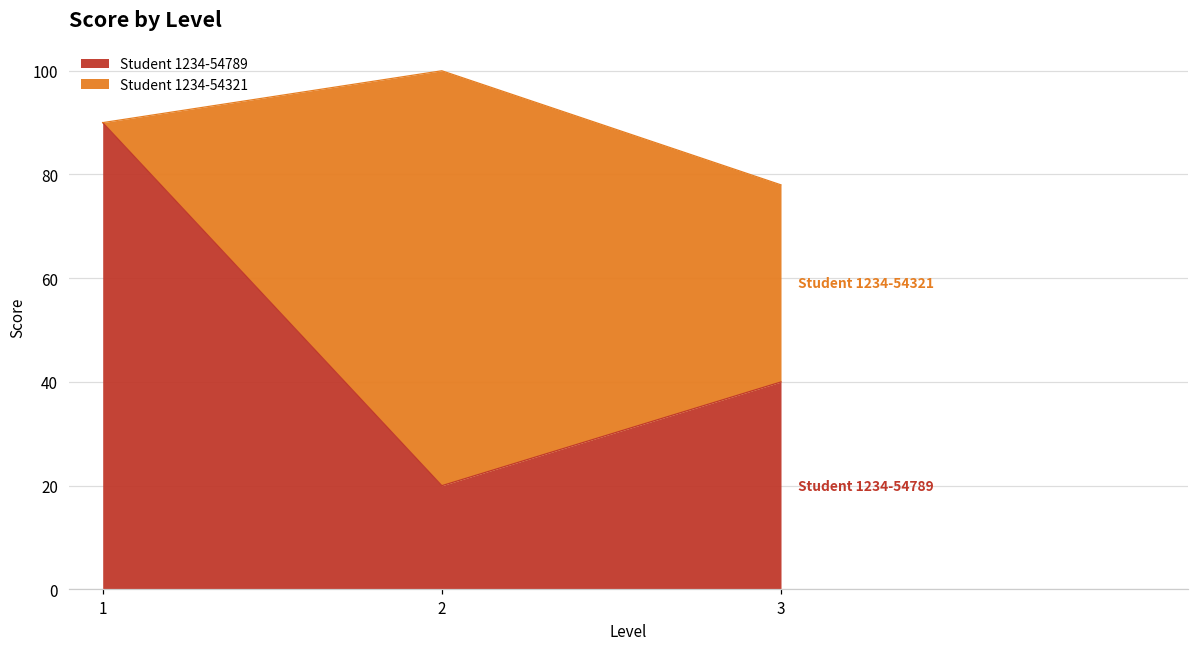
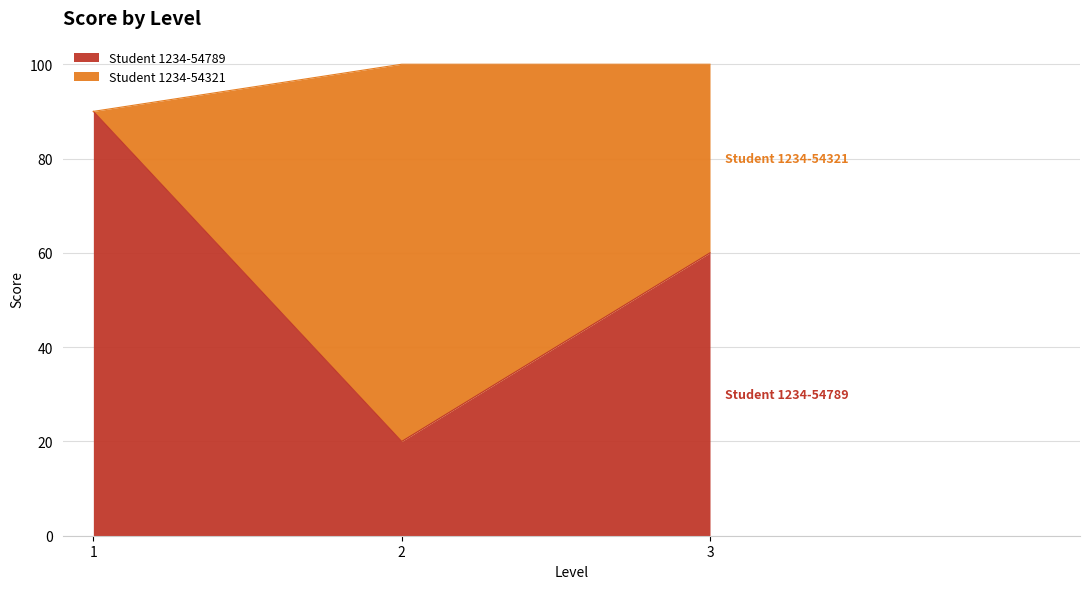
Student 1234-54789, 3: 40 -> 60
Student 1234-54321, 3: 38 -> 40
